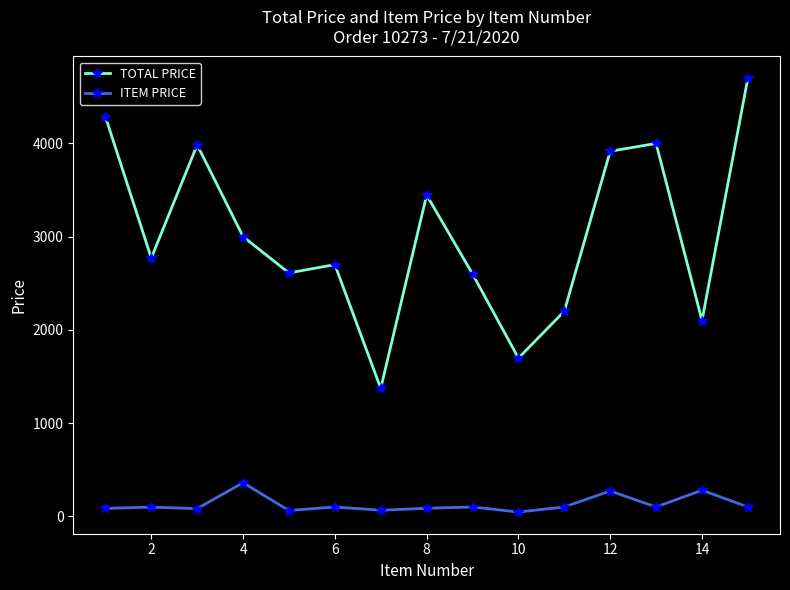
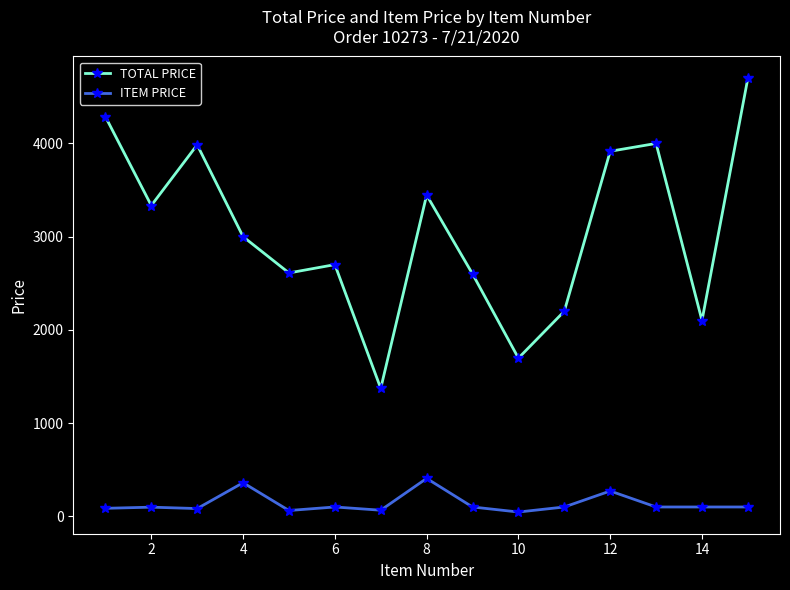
TOTAL PRICE, 2: 2800 -> 3300
ITEM PRICE, 8: 100 -> 400
ITEM PRICE, 14: 300 -> 100
